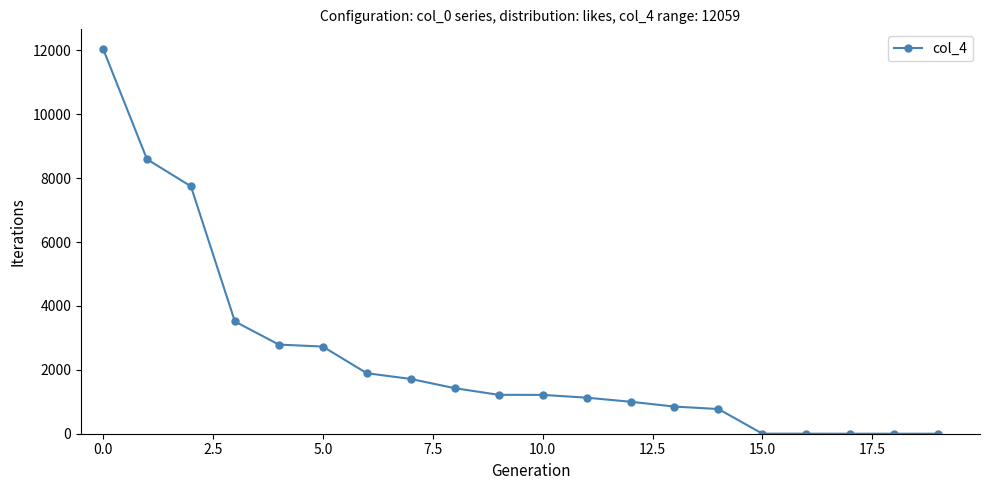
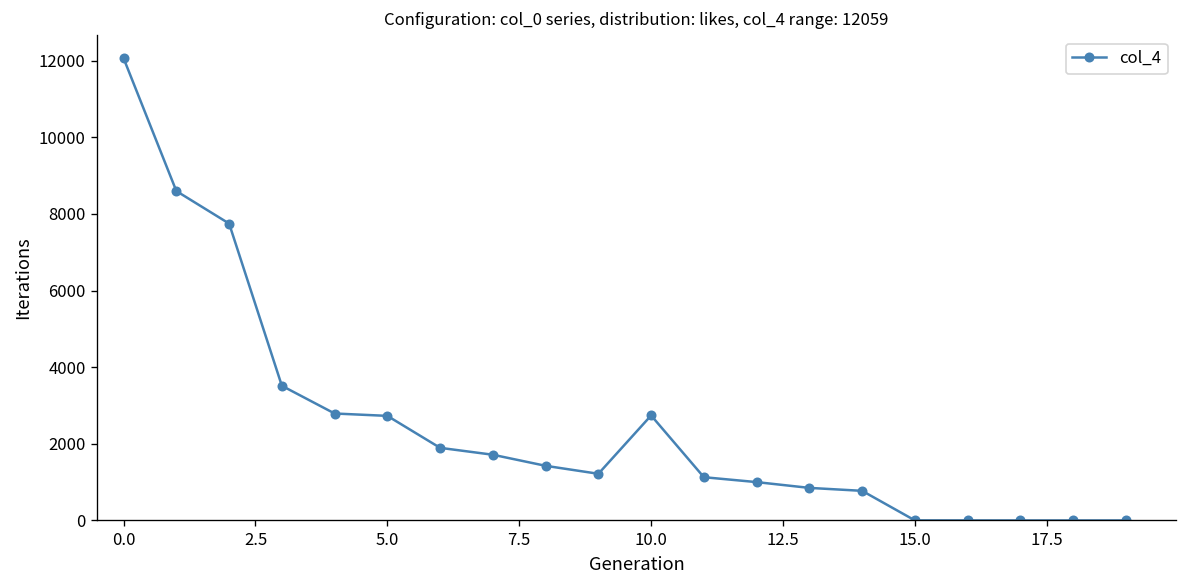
10.0: 1200 -> 2700
